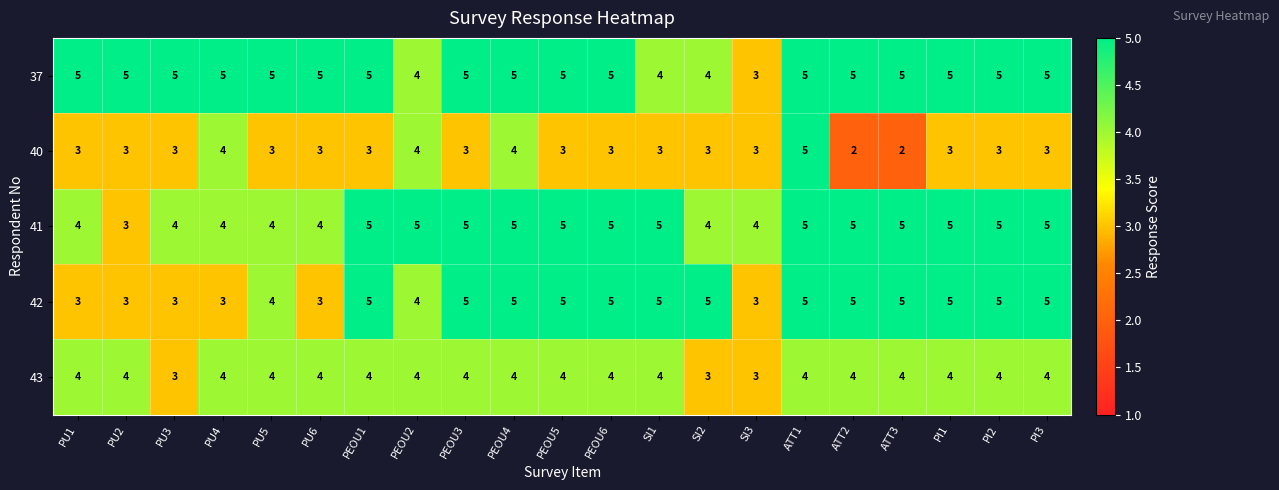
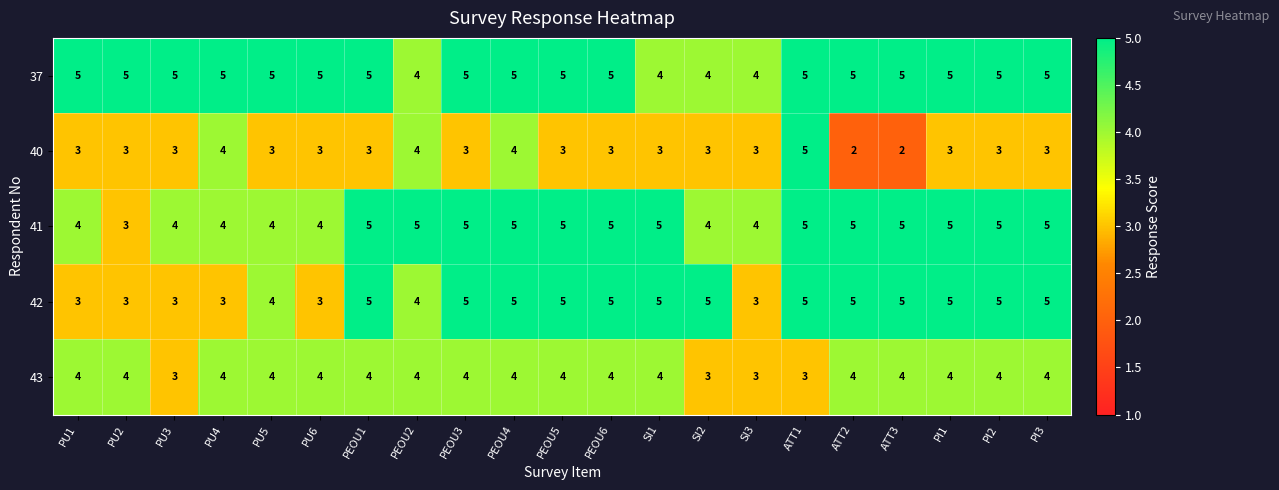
37, SI3: 3 -> 4
43, ATT1: 4 -> 3
